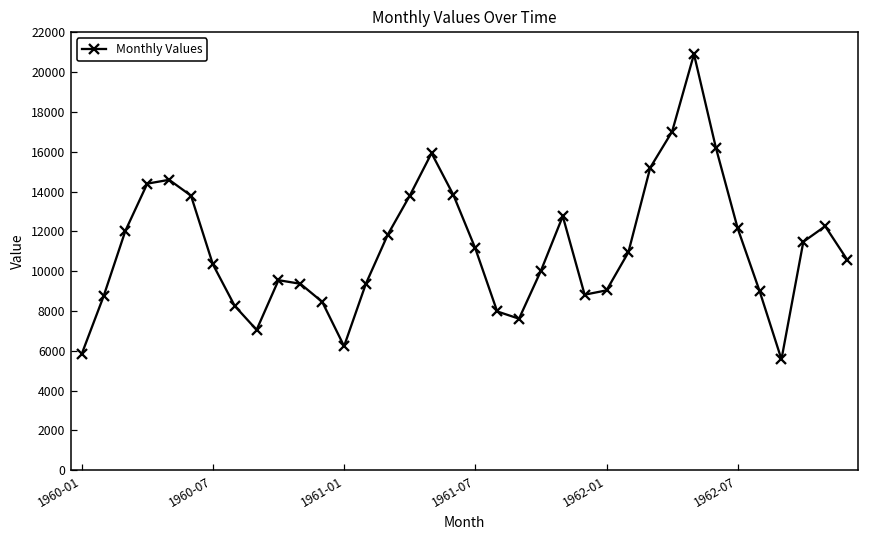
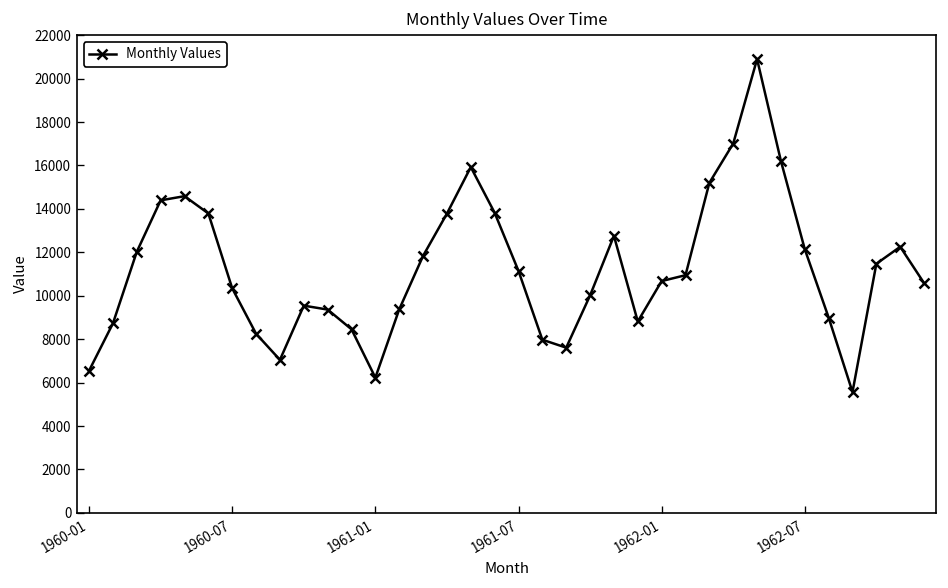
1960-01: 5800 -> 6600
1962-01: 9000 -> 10700
